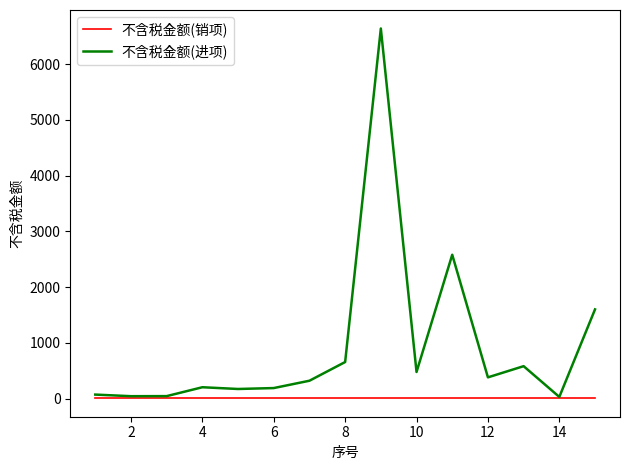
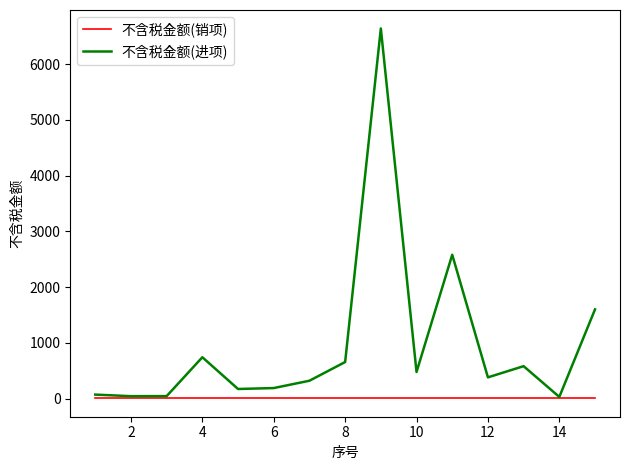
不含税金额(进项), 4: 200 -> 700
